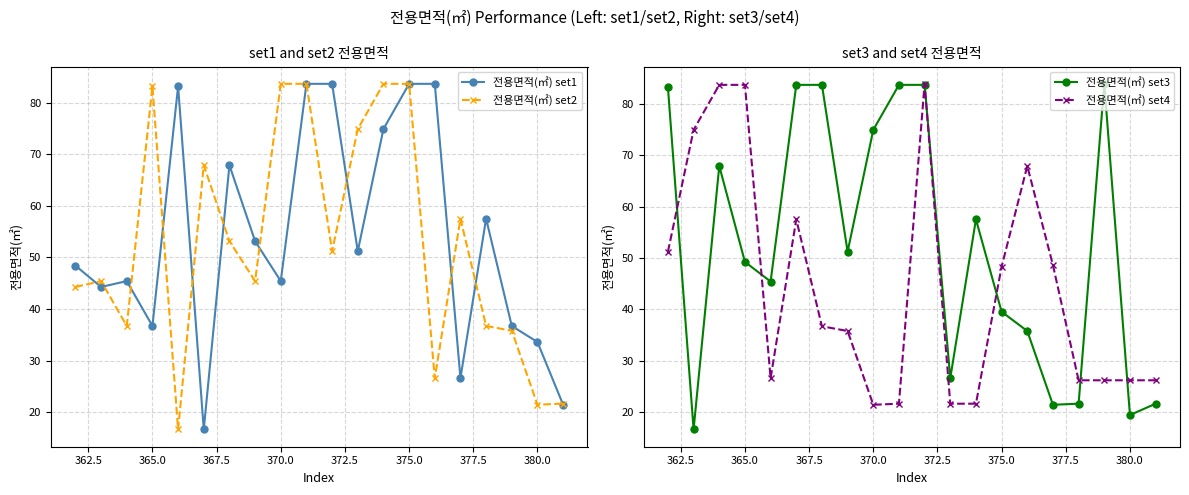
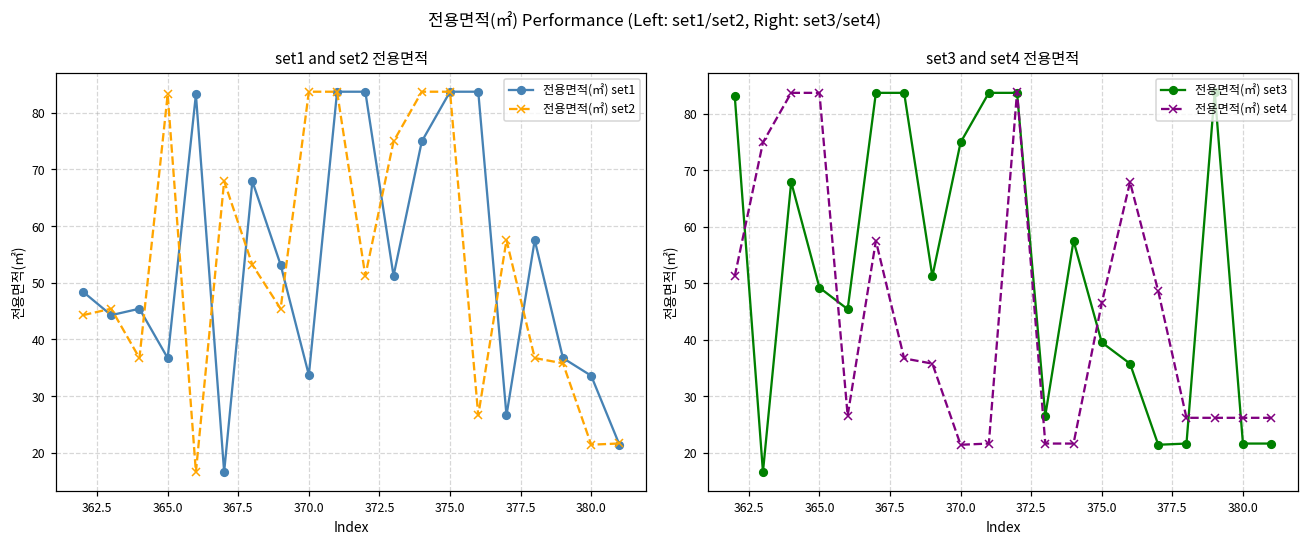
set1 and set2 전용면적, 전용면적(㎡) set1, 370.0: 45 -> 34
set3 and set4 전용면적, 전용면적(㎡) set4, 375.0: 48 -> 47
set3 and set4 전용면적, 전용면적(㎡) set3, 380.0: 19 -> 22
